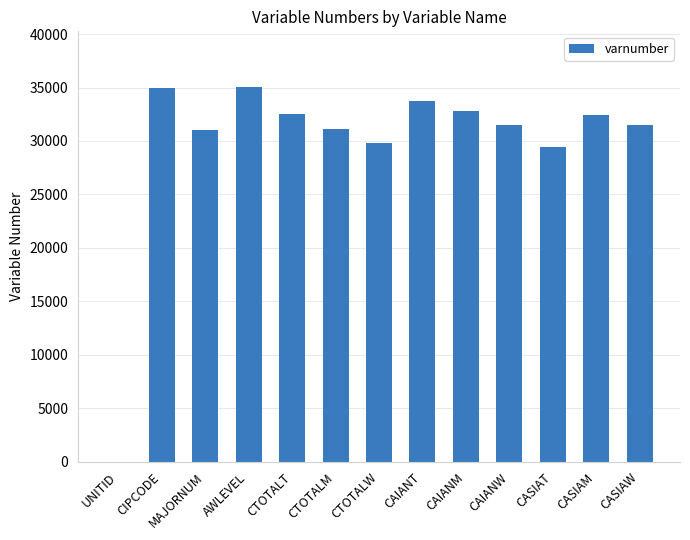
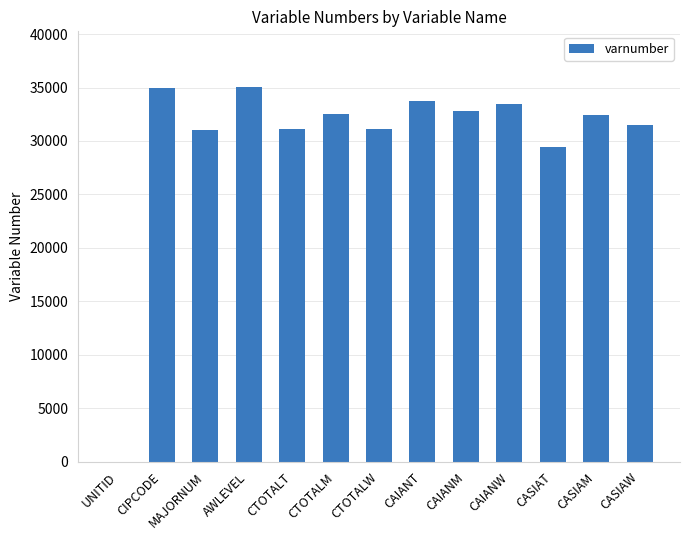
CTOTALT: 32500 -> 31100
CTOTALM: 31100 -> 32500
CTOTALW: 29900 -> 31100
CAIANW: 31500 -> 33500
